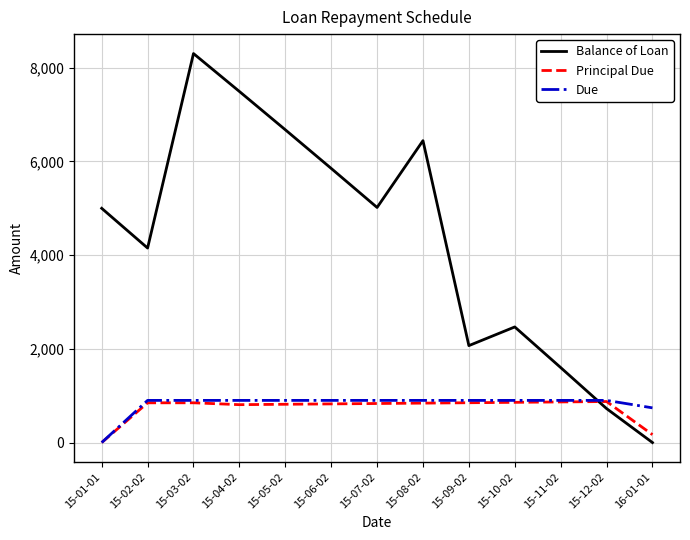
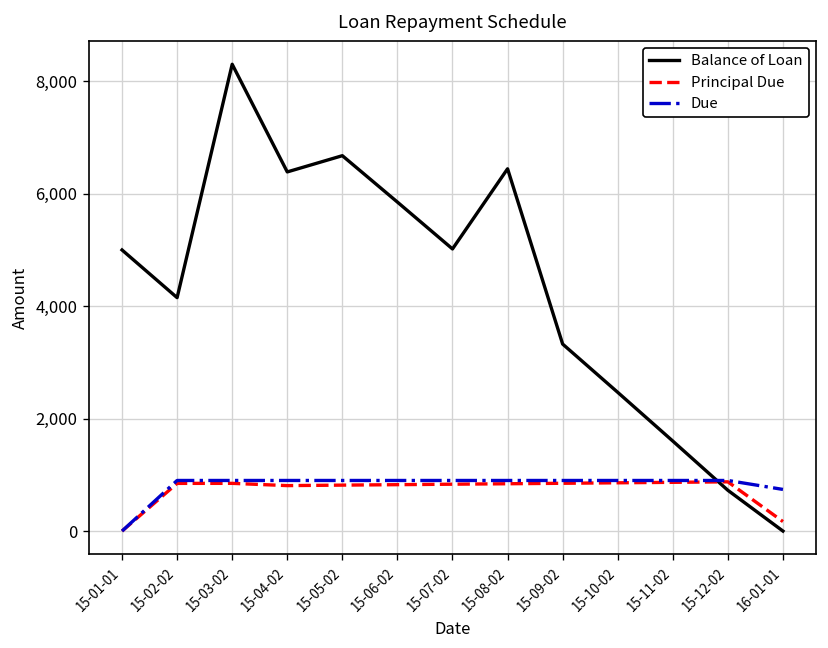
Balance of Loan, 15-04-02: 7,500 -> 6,400
Balance of Loan, 15-09-02: 2,100 -> 3,300
